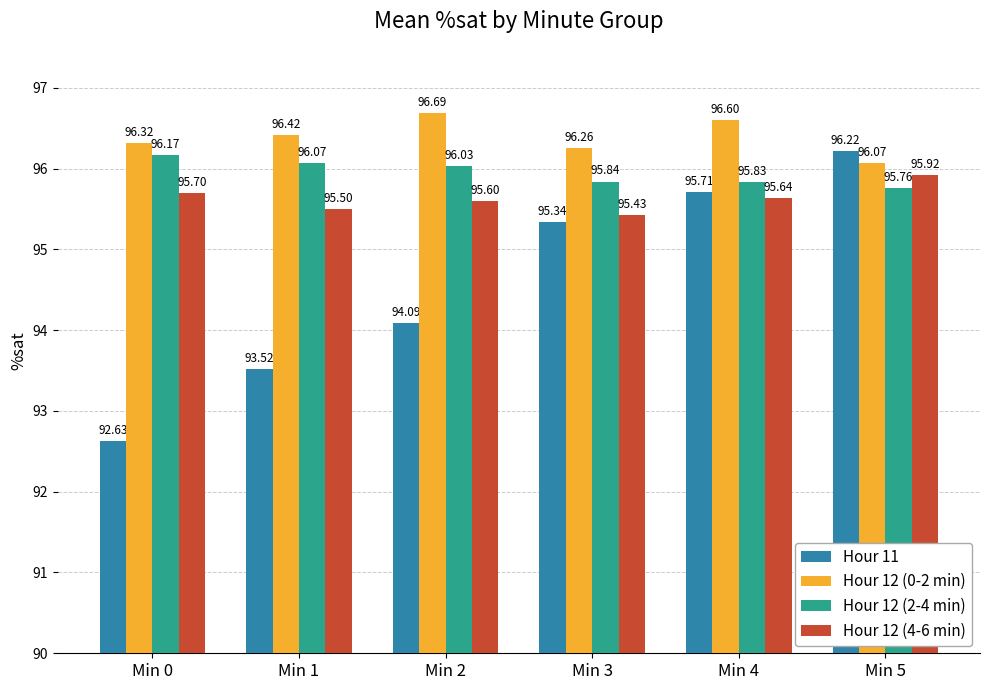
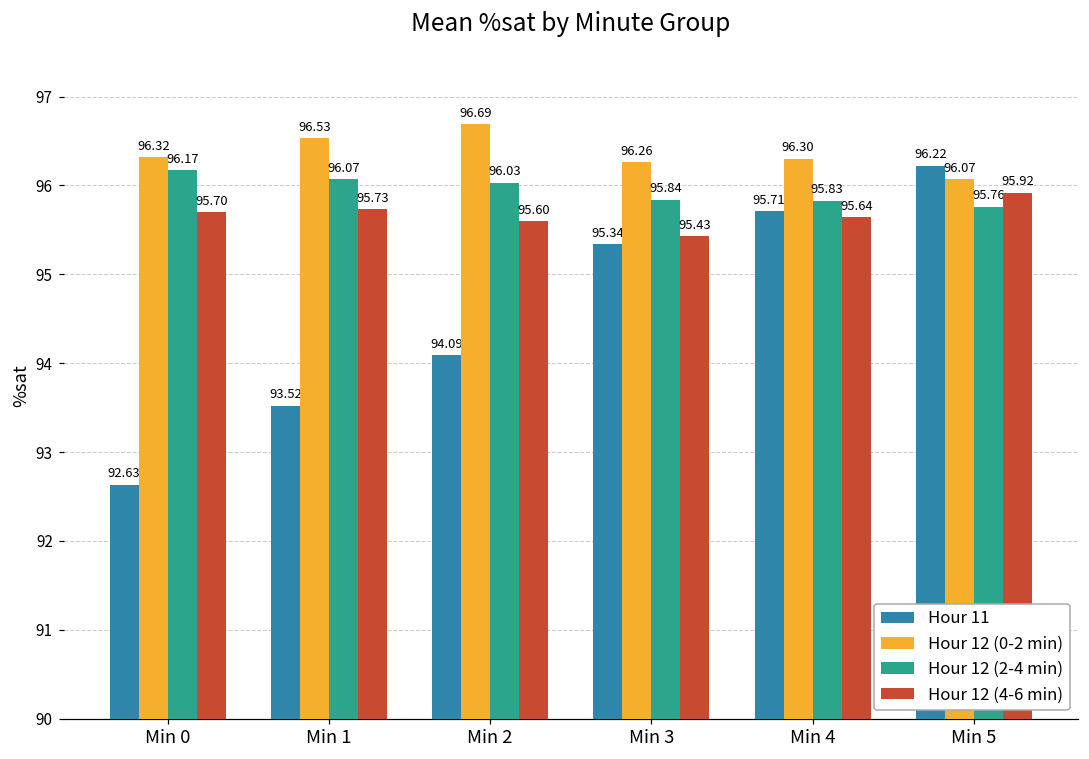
Hour 12 (0-2 min), Min 1: 96.42 -> 96.53
Hour 12 (4-6 min), Min 1: 95.50 -> 95.73
Hour 12 (0-2 min), Min 4: 96.60 -> 96.30
